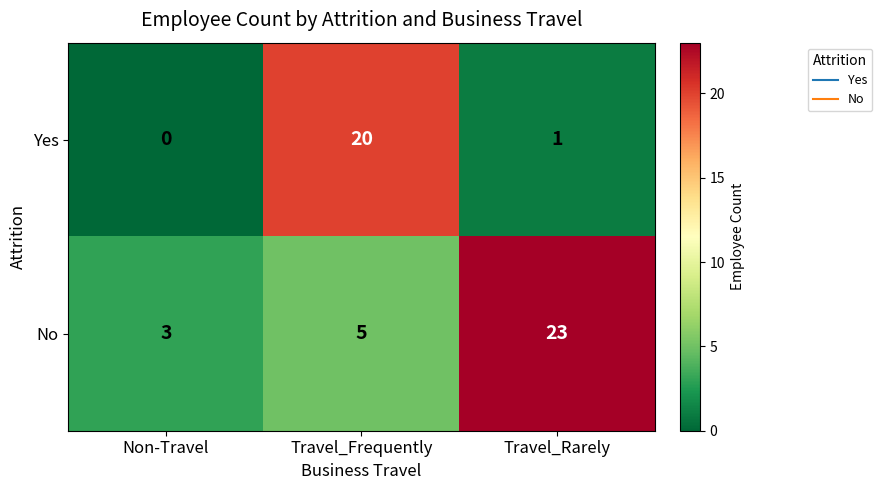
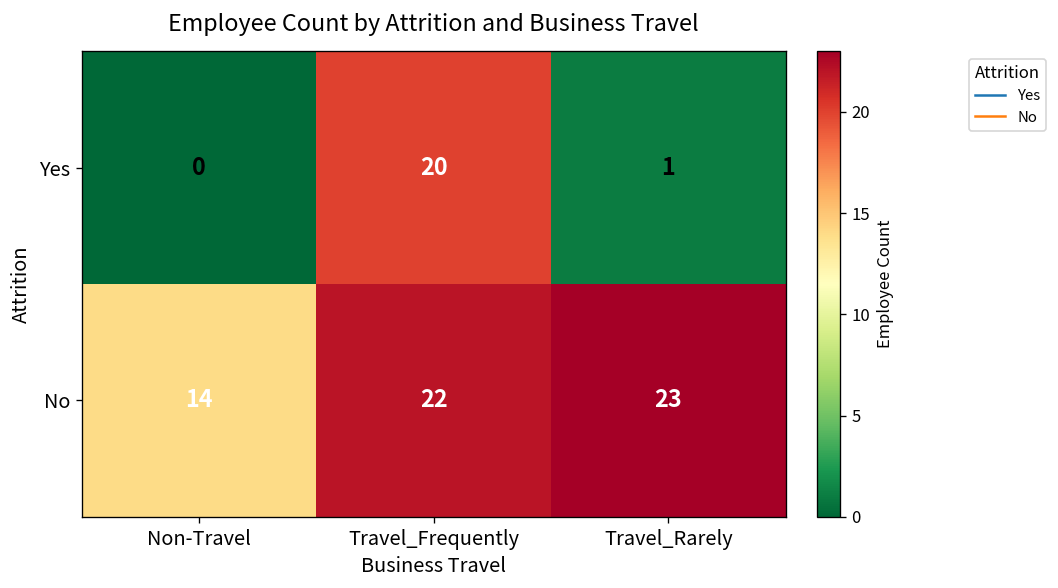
No, Non-Travel: 3 -> 14
No, Travel_Frequently: 5 -> 22
